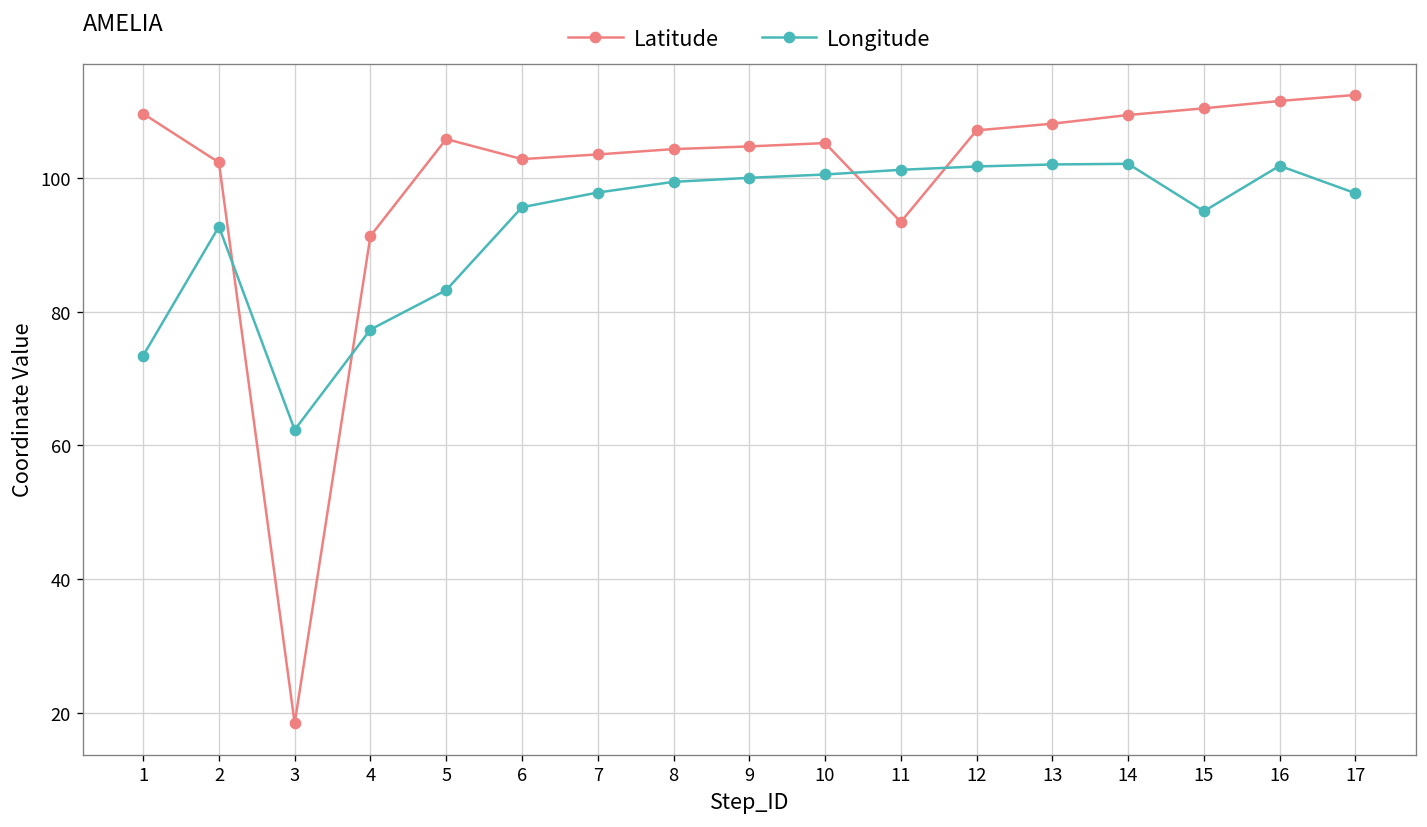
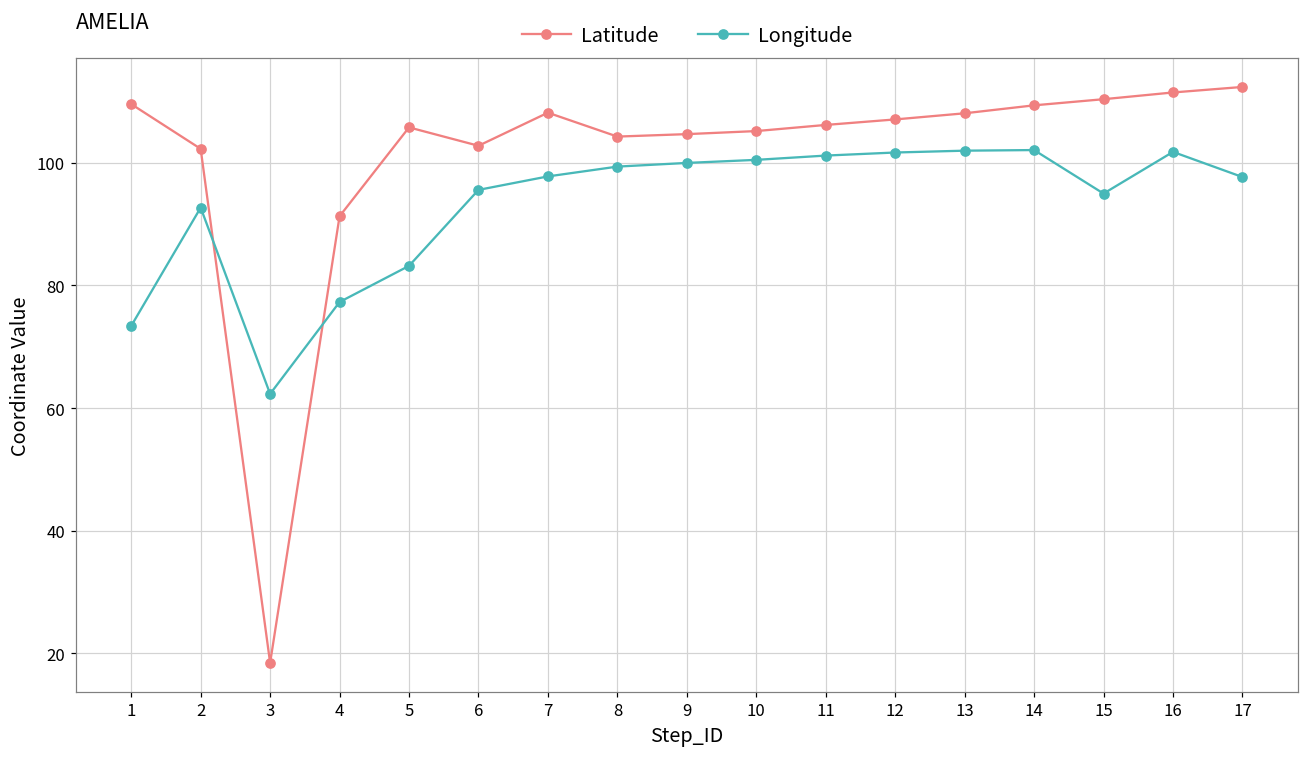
Latitude, 7: 104 -> 108
Latitude, 11: 93 -> 106
